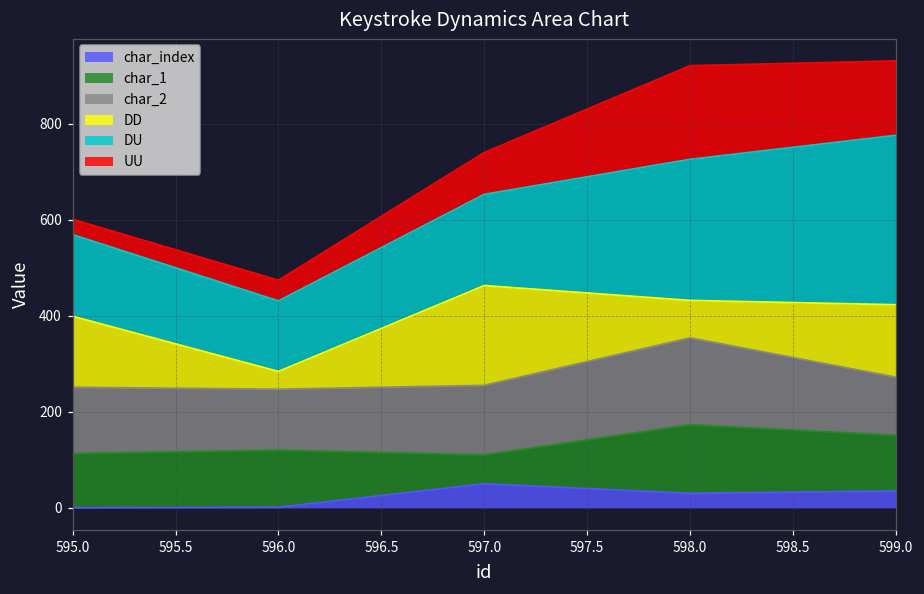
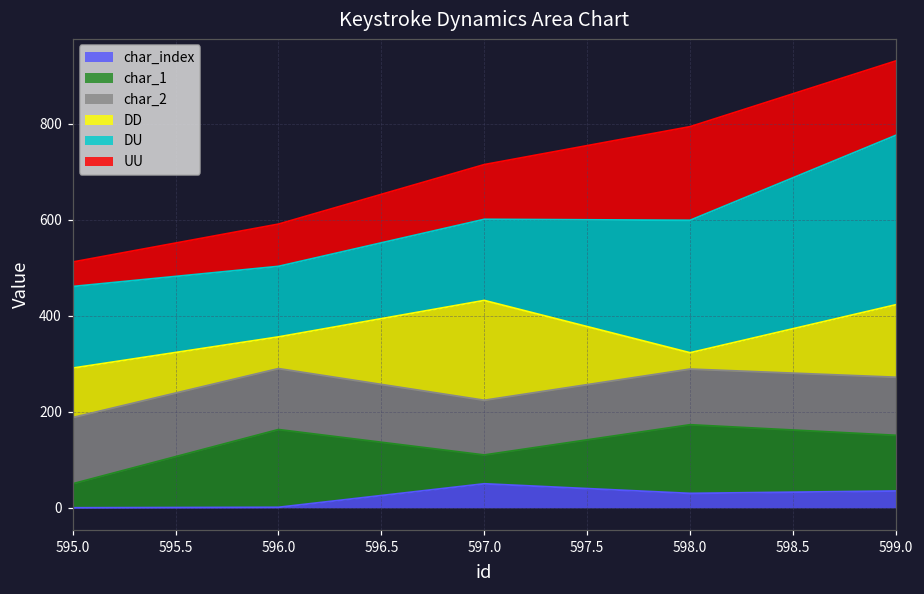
char_1, 595.0: 110 -> 50
DD, 595.0: 150 -> 100
UU, 595.0: 30 -> 50
char_1, 596.0: 120 -> 160
DD, 596.0: 40 -> 70
UU, 596.0: 40 -> 90
char_2, 597.0: 150 -> 110
DU, 597.0: 190 -> 170
UU, 597.0: 90 -> 110
char_2, 598.0: 180 -> 120
DD, 598.0: 80 -> 30
DU, 598.0: 290 -> 280
